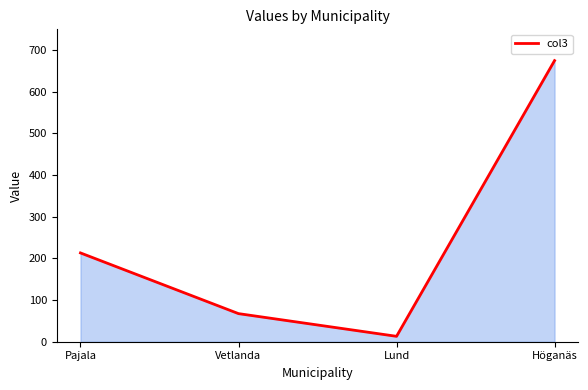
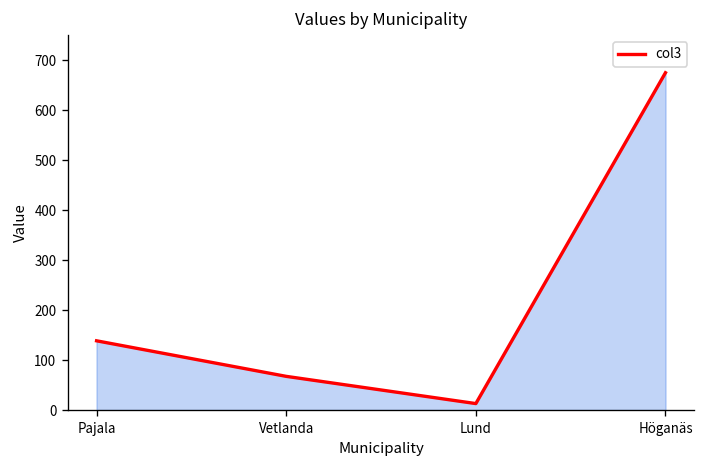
Pajala: 210 -> 140
